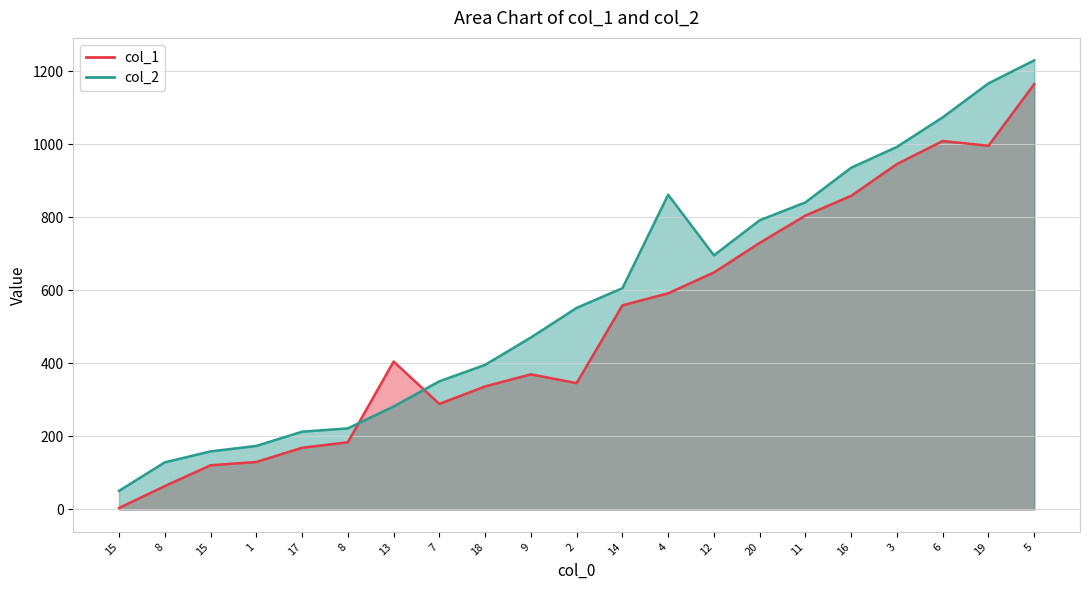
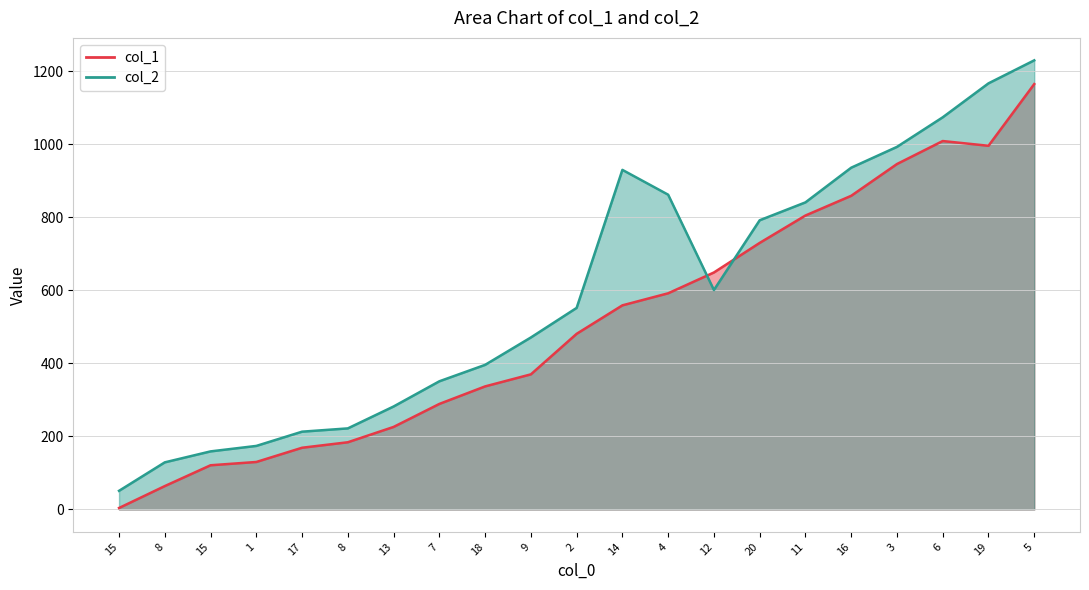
col_1, 13: 410 -> 230
col_1, 2: 350 -> 480
col_2, 14: 610 -> 930
col_2, 12: 700 -> 600
